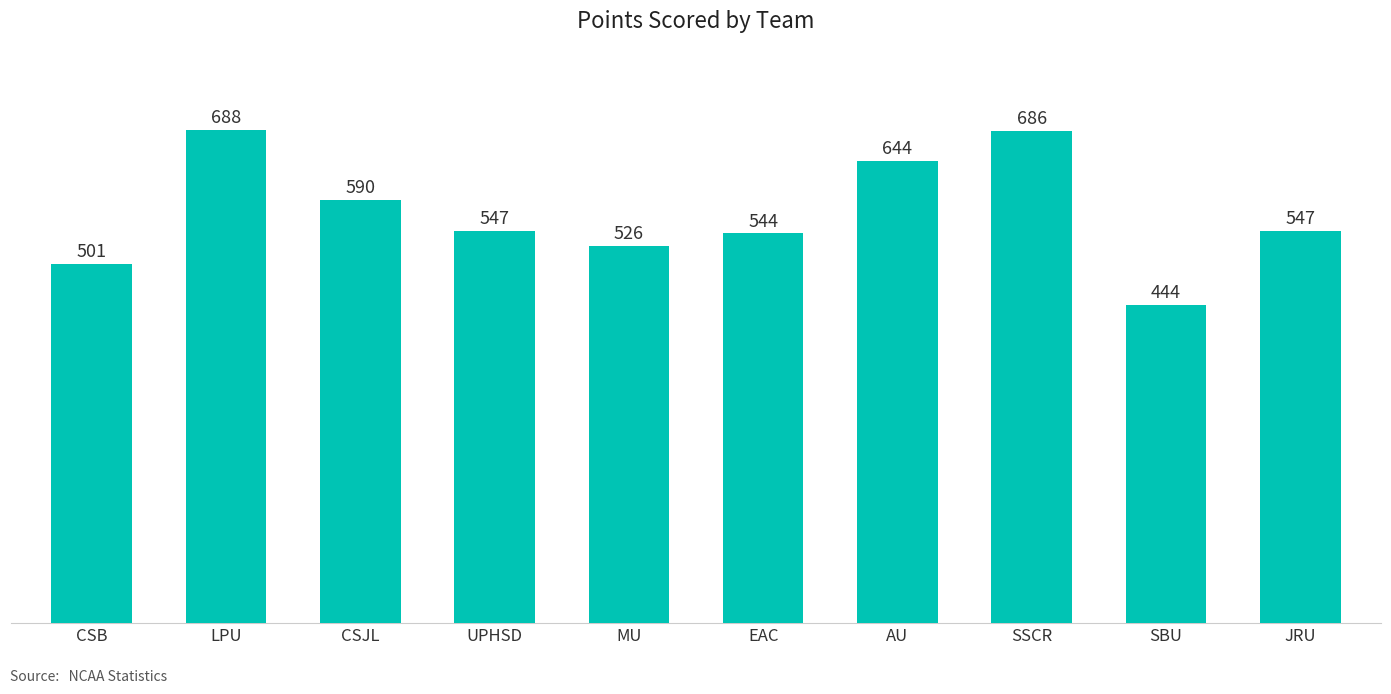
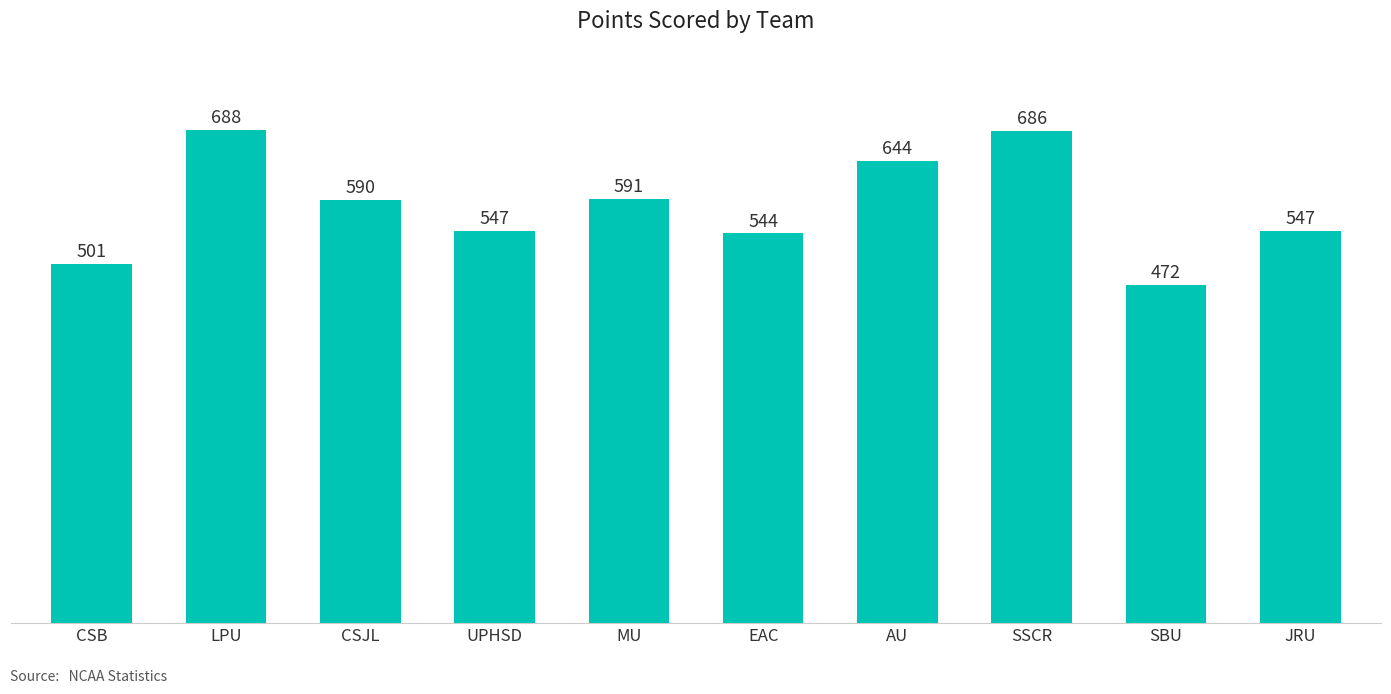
MU: 526 -> 591
SBU: 444 -> 472
